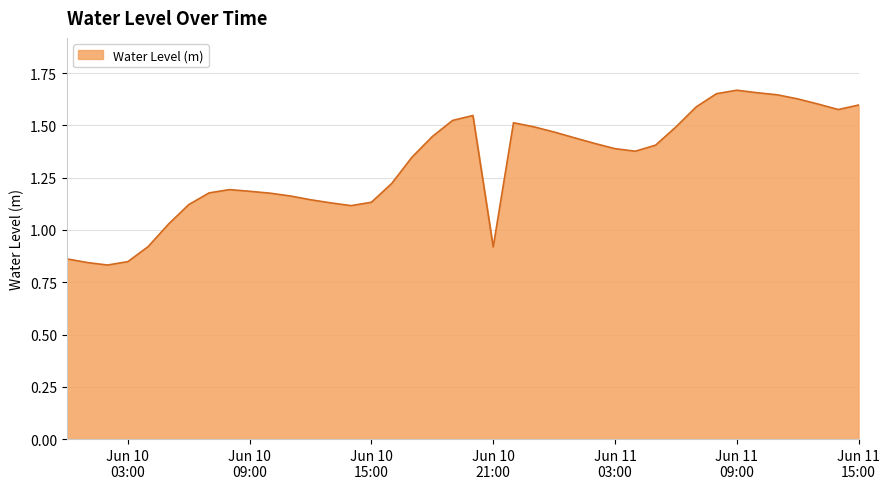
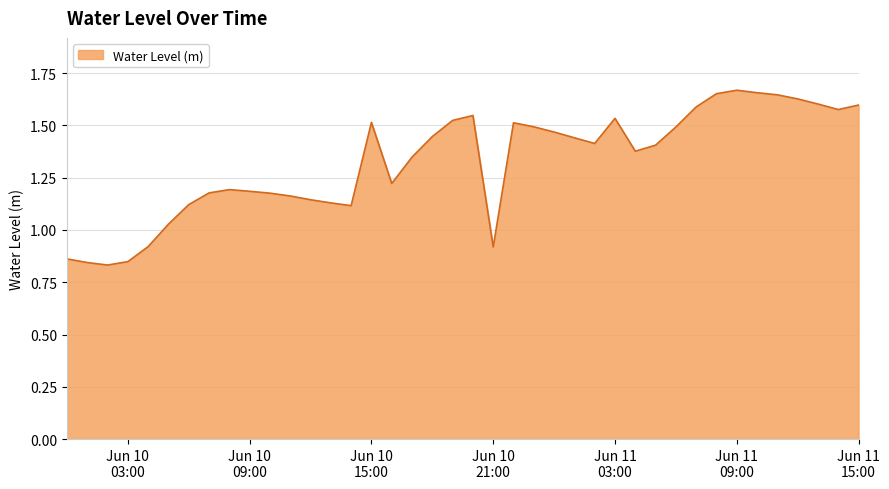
Jun 10 15:00: 1.13 -> 1.51
Jun 11 03:00: 1.39 -> 1.53
